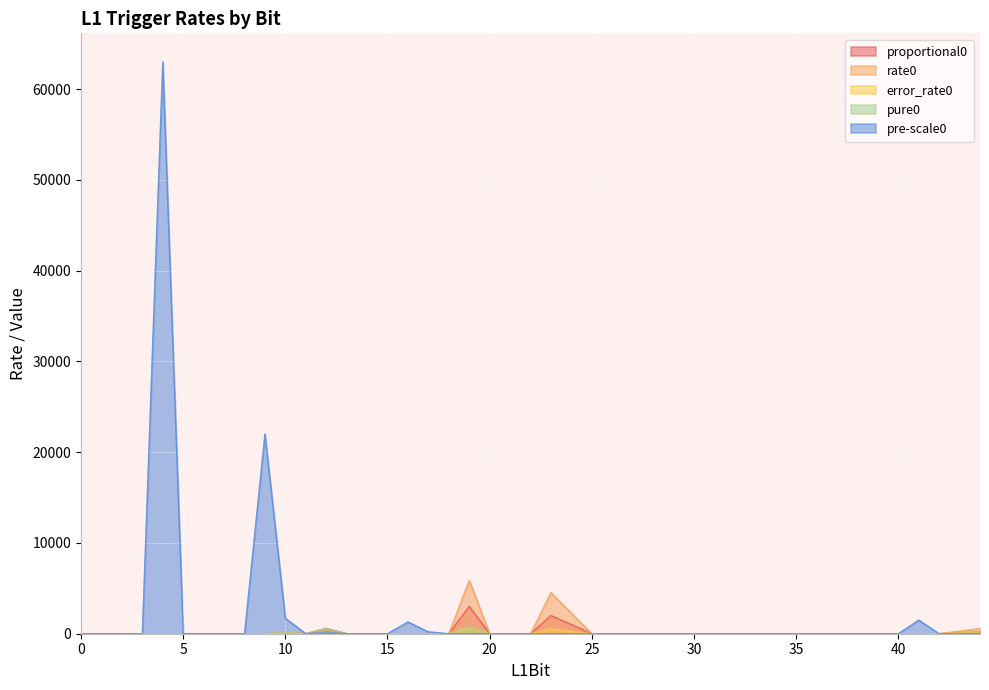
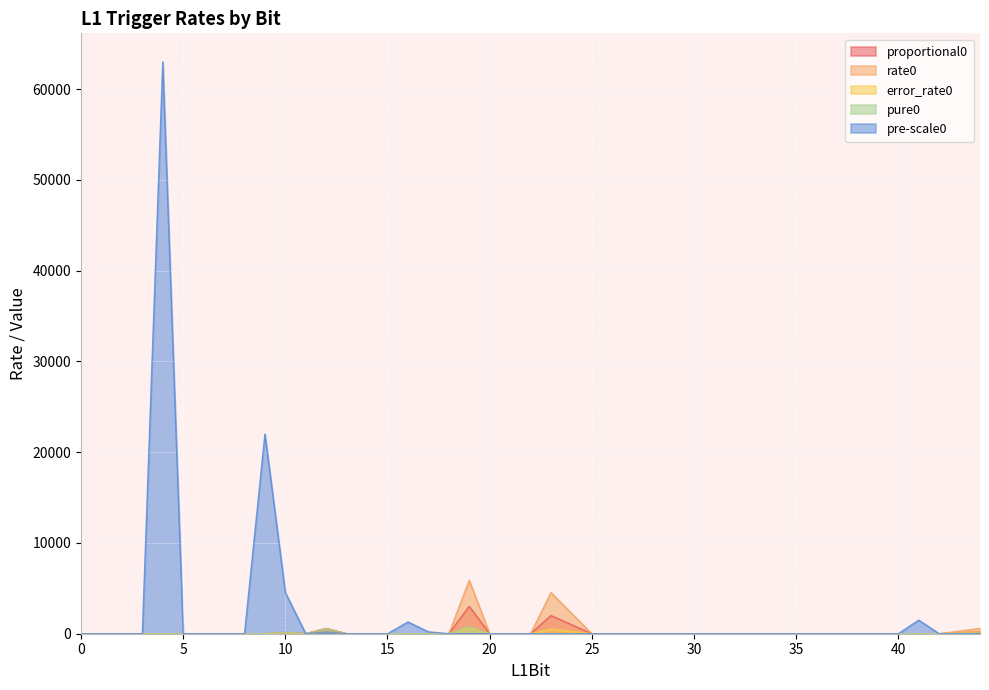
pre-scale0, 10: 2000 -> 5000
